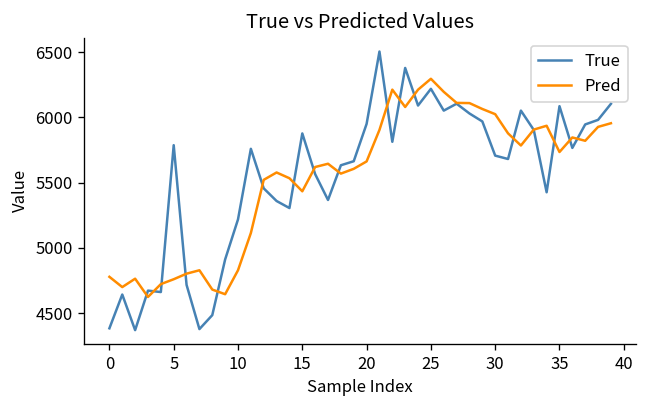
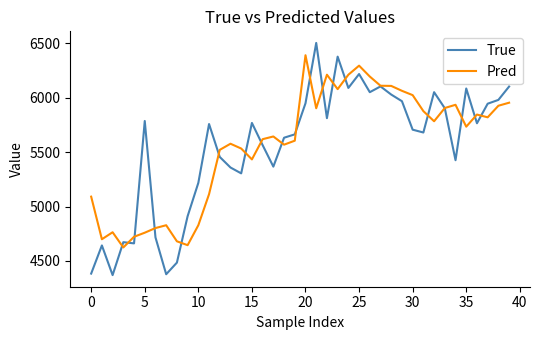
Pred, 0: 4780 -> 5090
True, 15: 5880 -> 5770
Pred, 20: 5660 -> 6390
